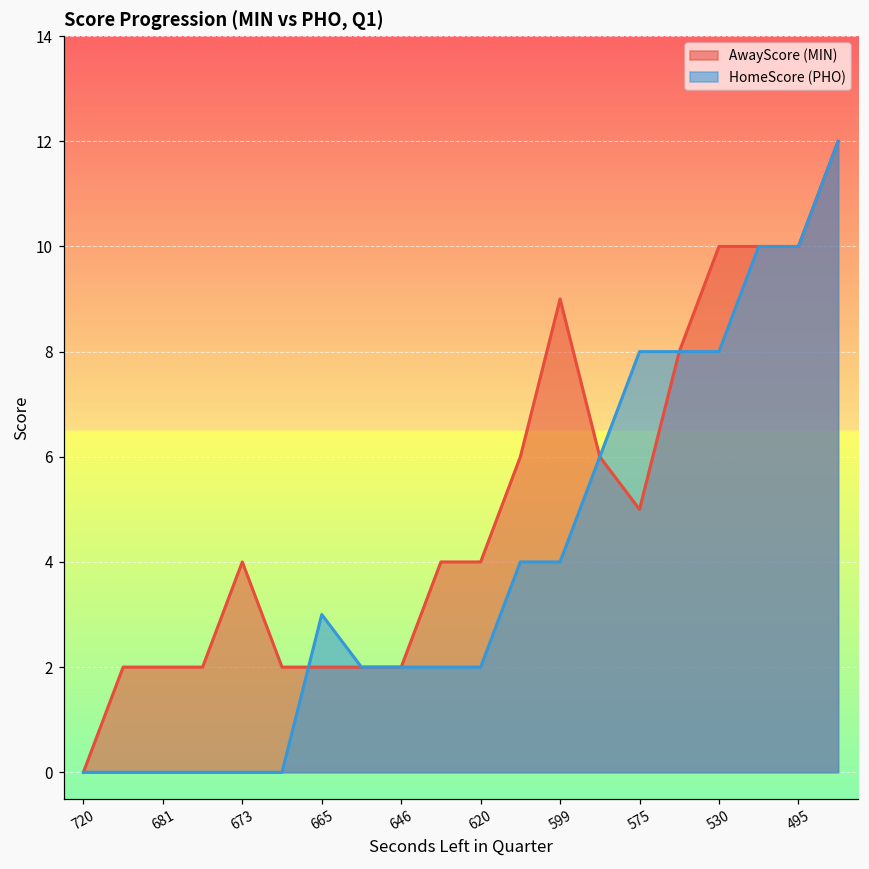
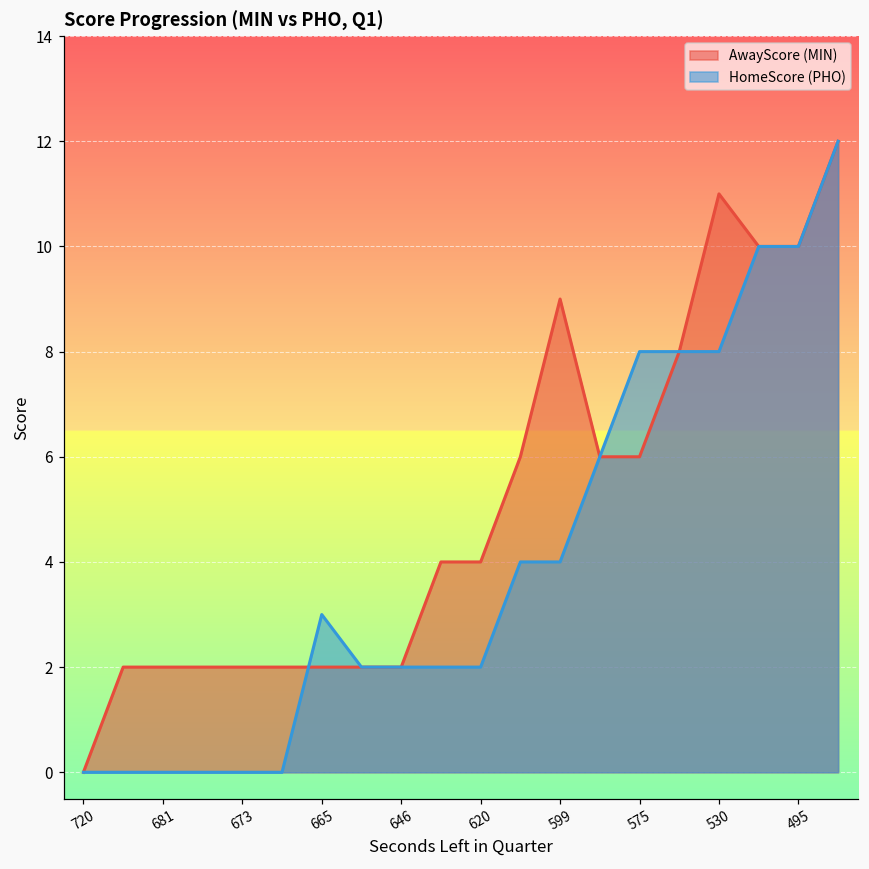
AwayScore (MIN), 673: 4 -> 2
AwayScore (MIN), 575: 5 -> 6
AwayScore (MIN), 530: 10 -> 11
